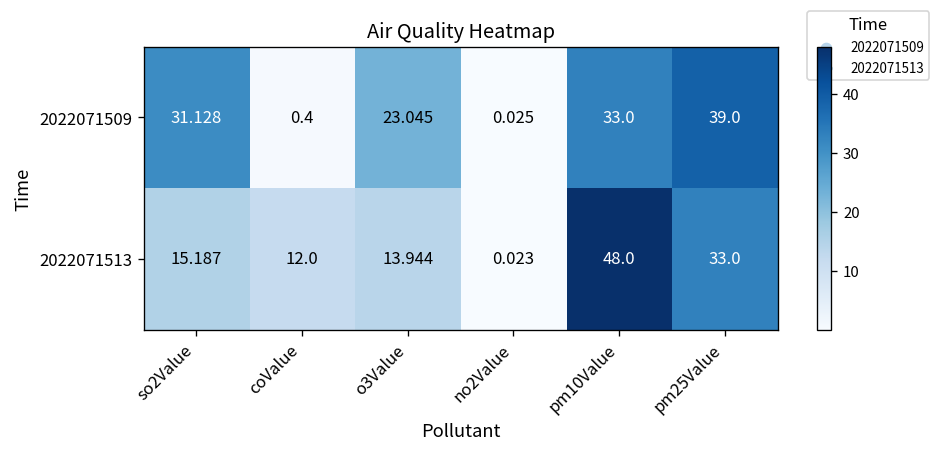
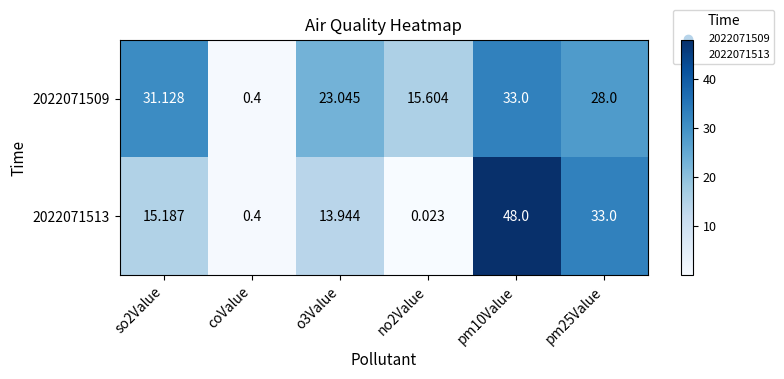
2022071509, no2Value: 0.025 -> 15.604
2022071509, pm25Value: 39.0 -> 28.0
2022071513, coValue: 12.0 -> 0.4
